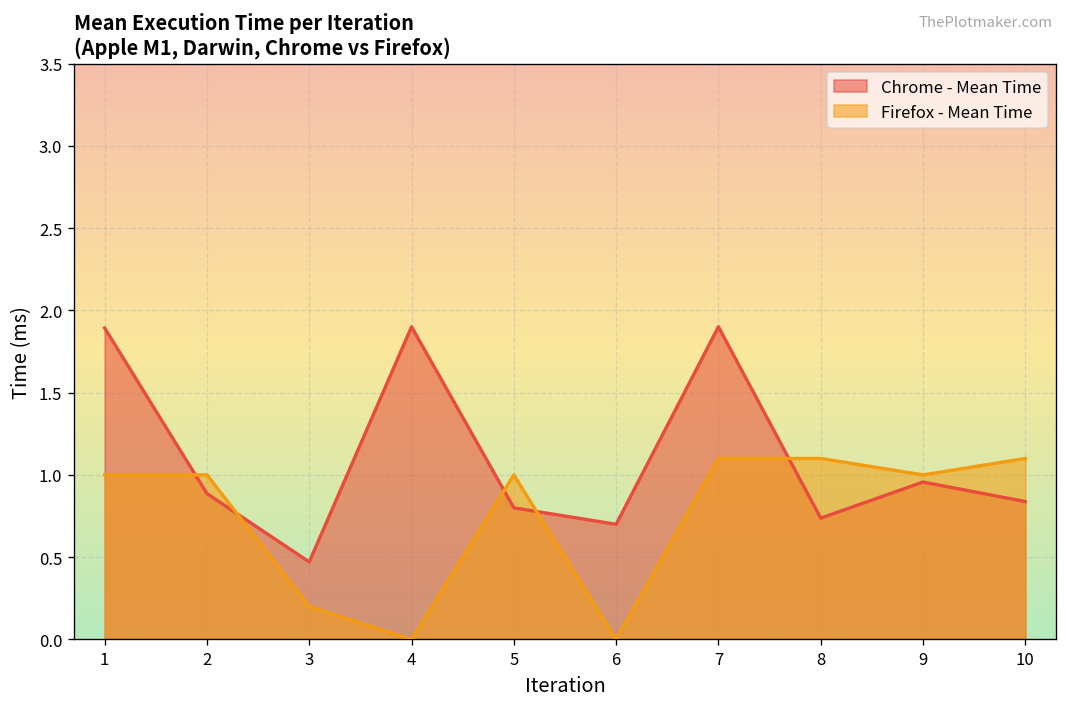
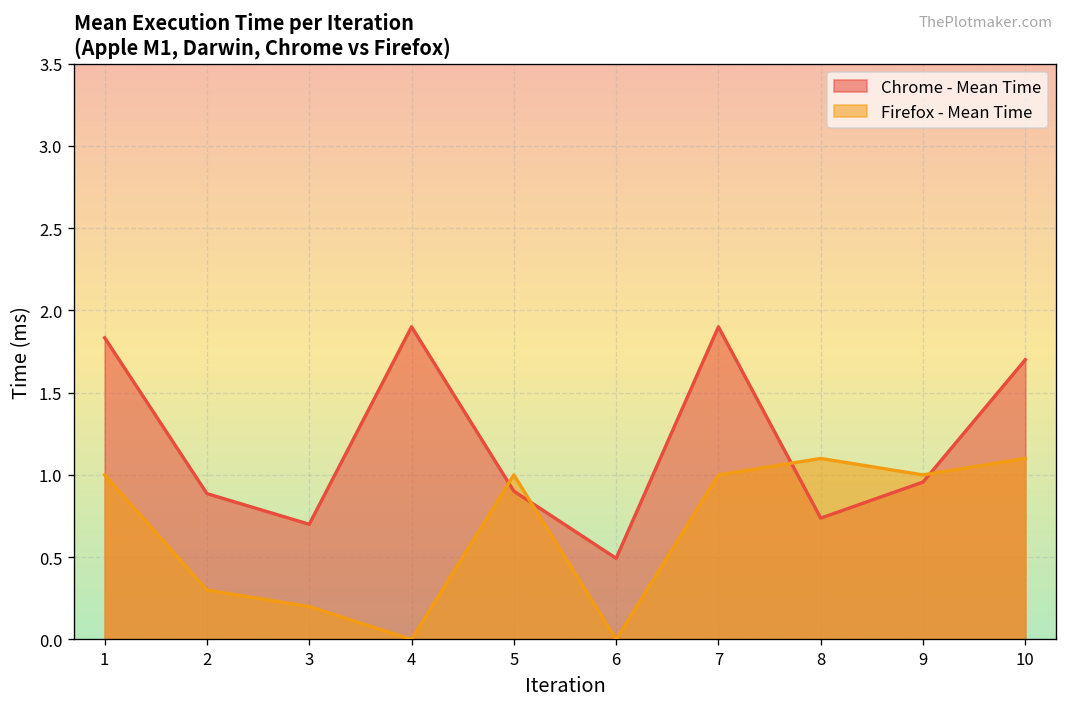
Chrome - Mean Time, 1: 1.89 -> 1.83
Firefox - Mean Time, 2: 1.0 -> 0.3
Chrome - Mean Time, 3: 0.47 -> 0.70
Chrome - Mean Time, 5: 0.80 -> 0.90
Chrome - Mean Time, 6: 0.70 -> 0.49
Firefox - Mean Time, 7: 1.1 -> 1.0
Chrome - Mean Time, 10: 0.84 -> 1.70
